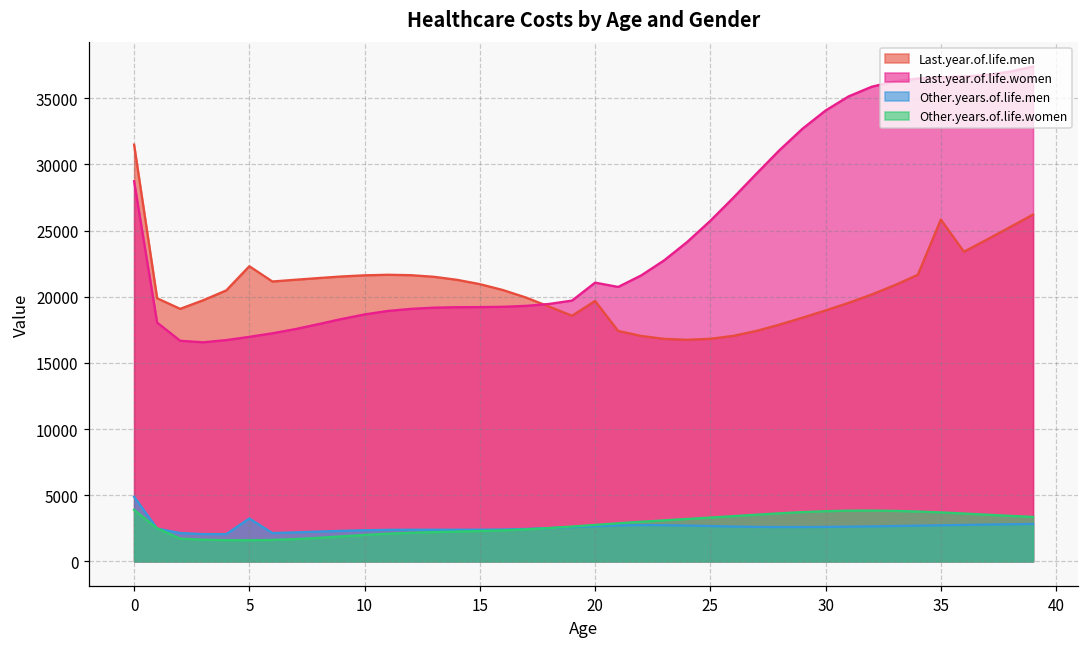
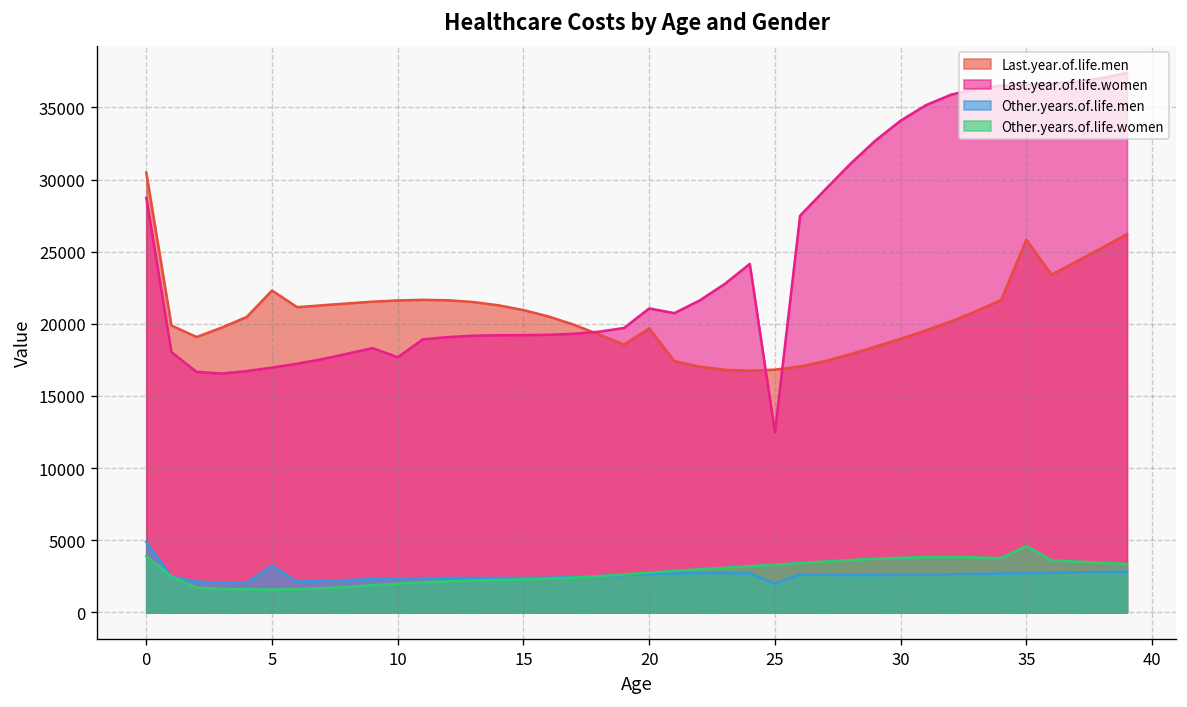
Last.year.of.life.men, 0: 31500 -> 30500
Last.year.of.life.women, 10: 18700 -> 17700
Last.year.of.life.women, 25: 25700 -> 12500
Other.years.of.life.men, 25: 2700 -> 2000
Other.years.of.life.women, 35: 3700 -> 4600
